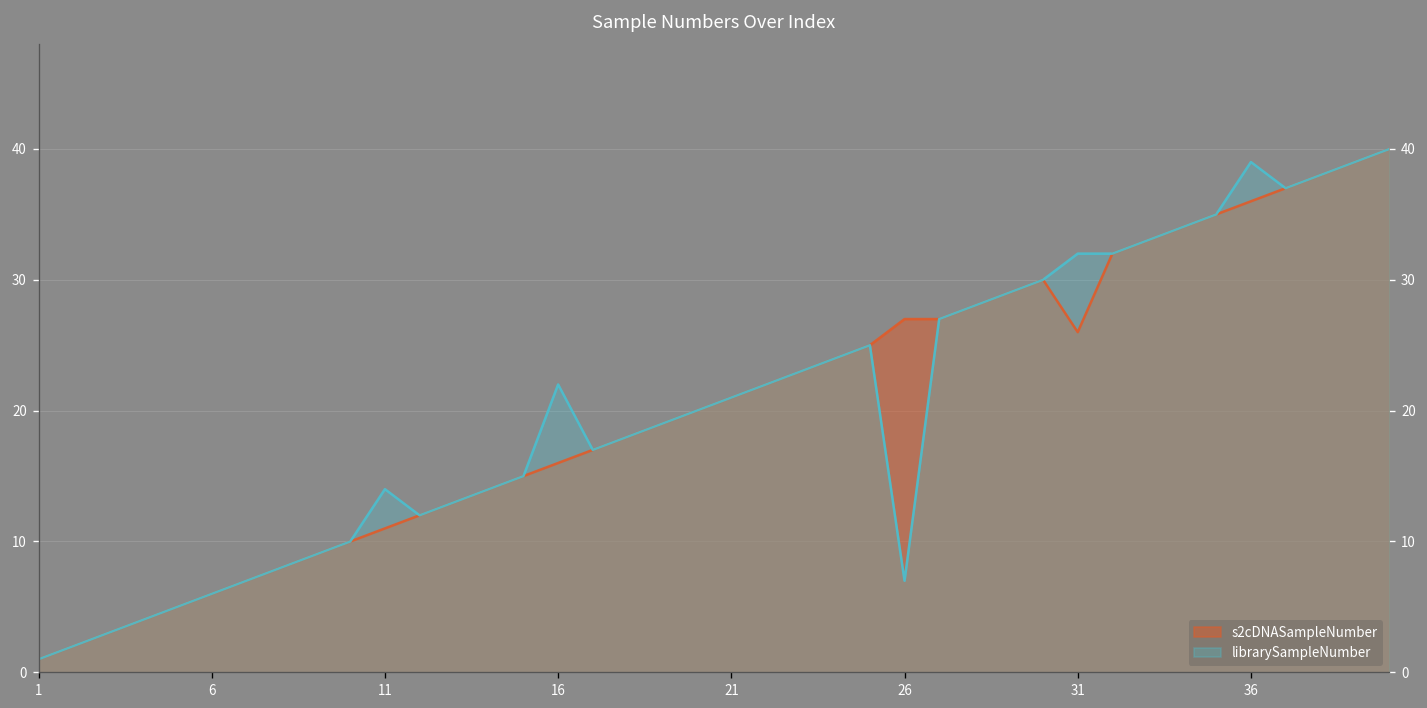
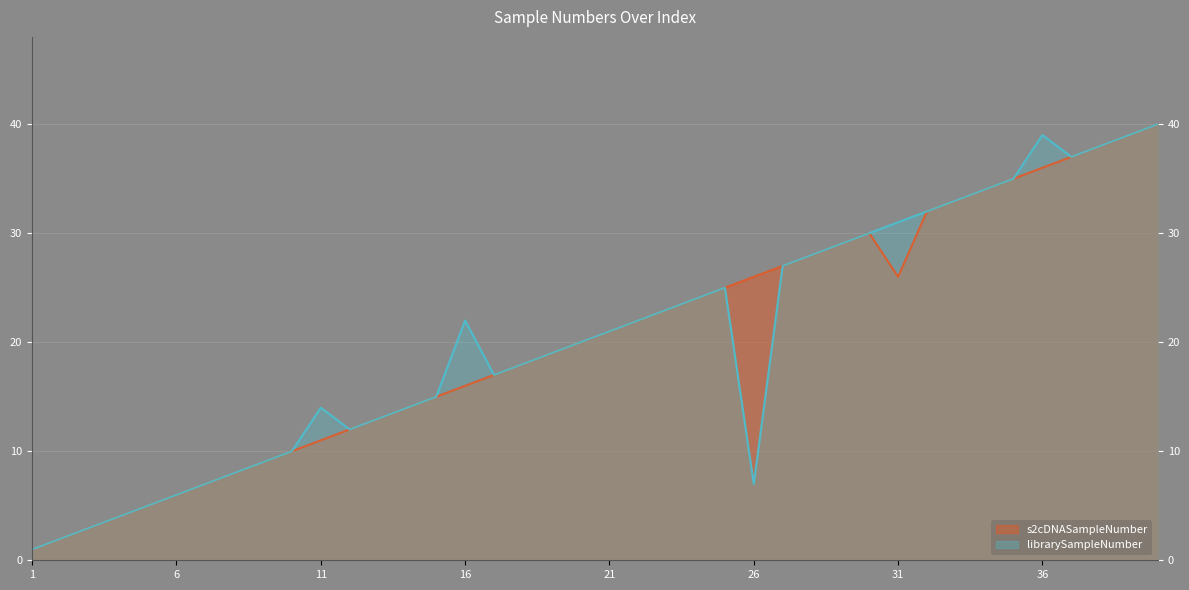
s2cDNASampleNumber, 26: 27 -> 26
librarySampleNumber, 31: 32 -> 31
